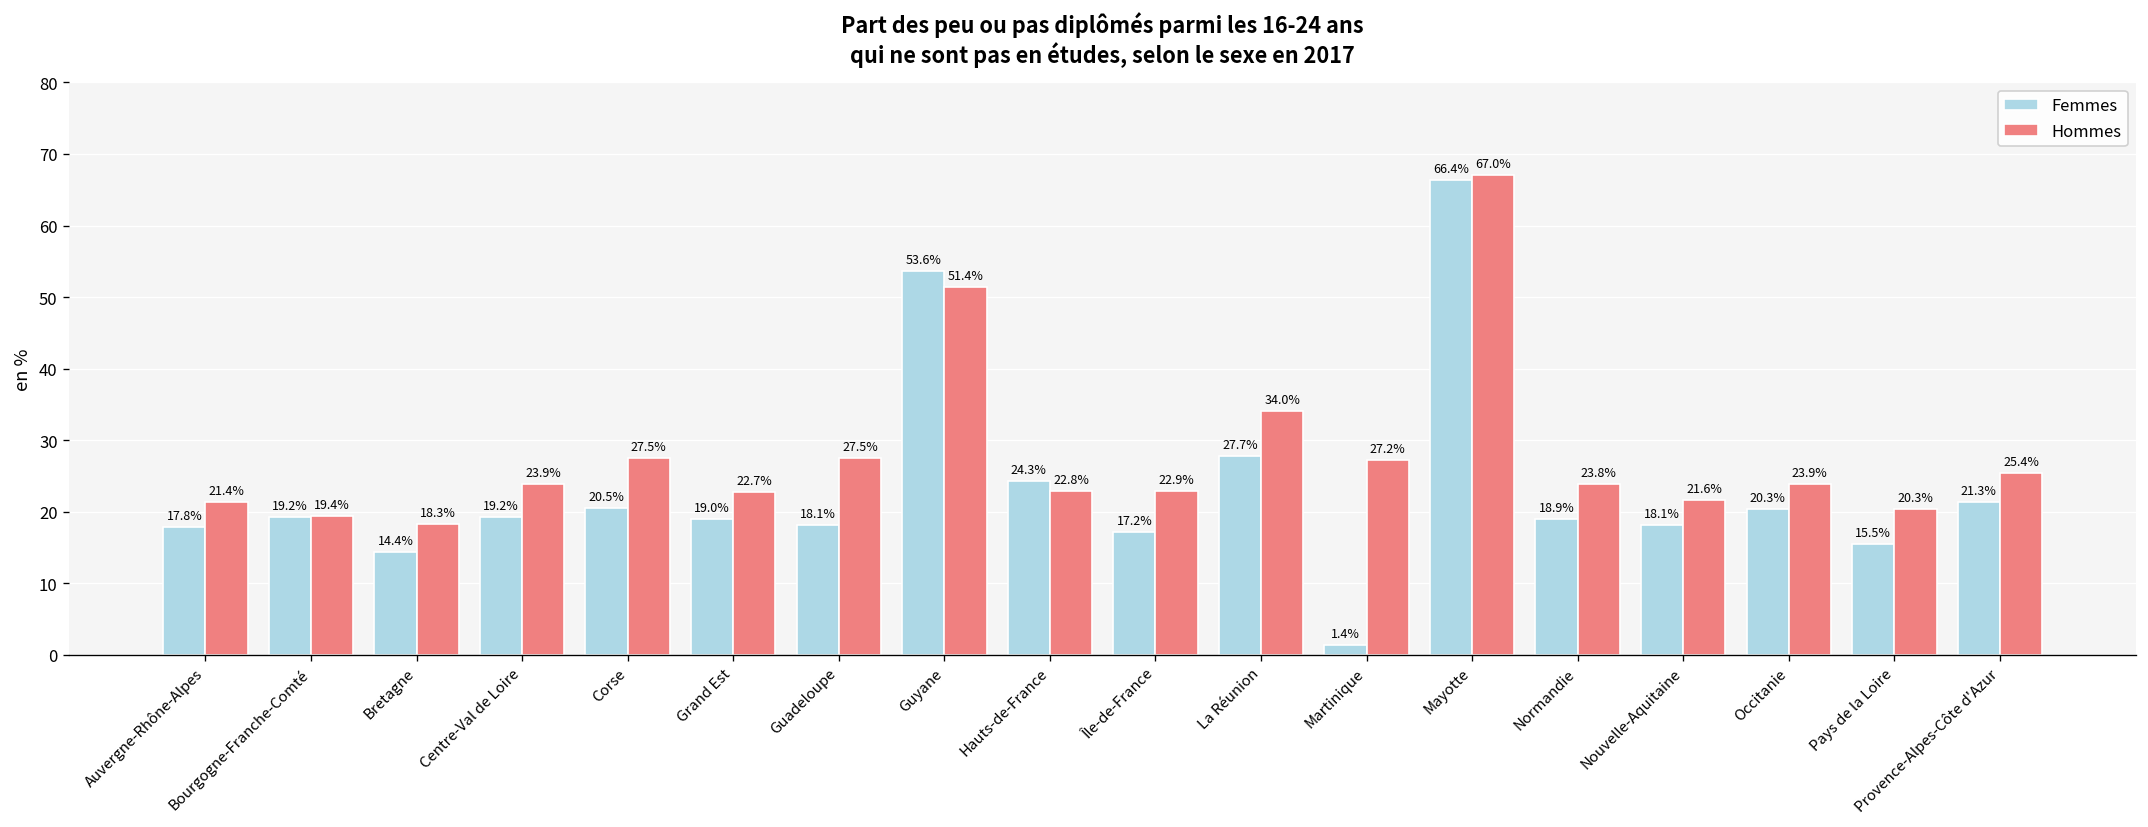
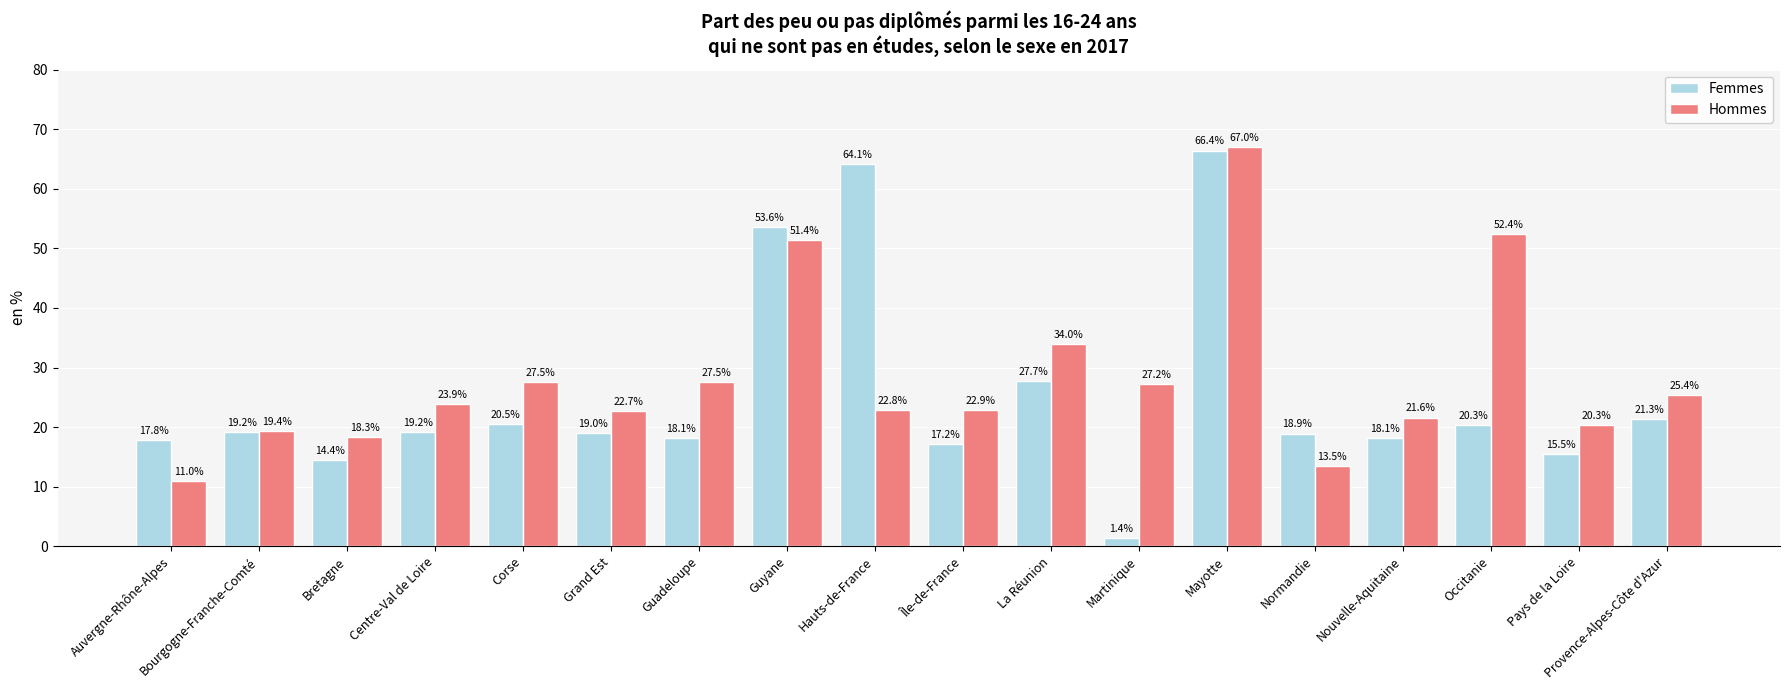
Hommes, Auvergne-Rhône-Alpes: 21.4% -> 11.0%
Femmes, Hauts-de-France: 24.3% -> 64.1%
Hommes, Normandie: 23.8% -> 13.5%
Hommes, Occitanie: 23.9% -> 52.4%
